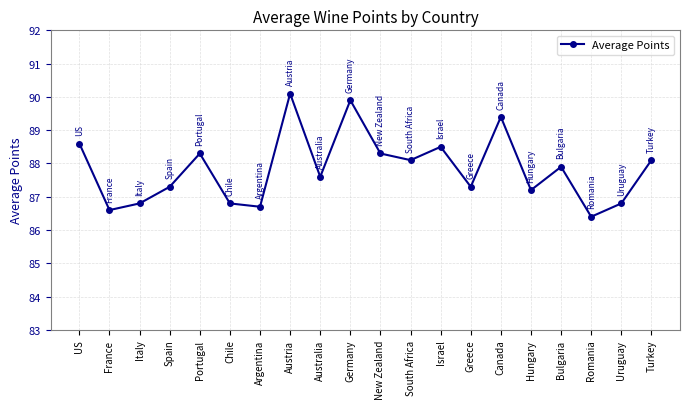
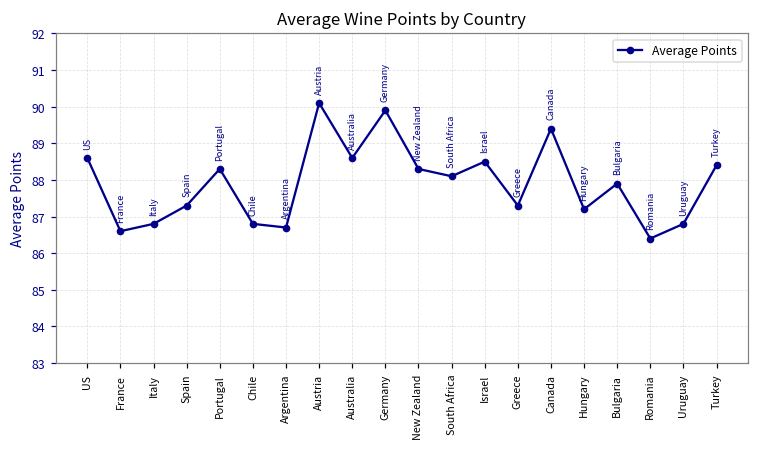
Australia: 87.6 -> 88.6
Turkey: 88.1 -> 88.4
